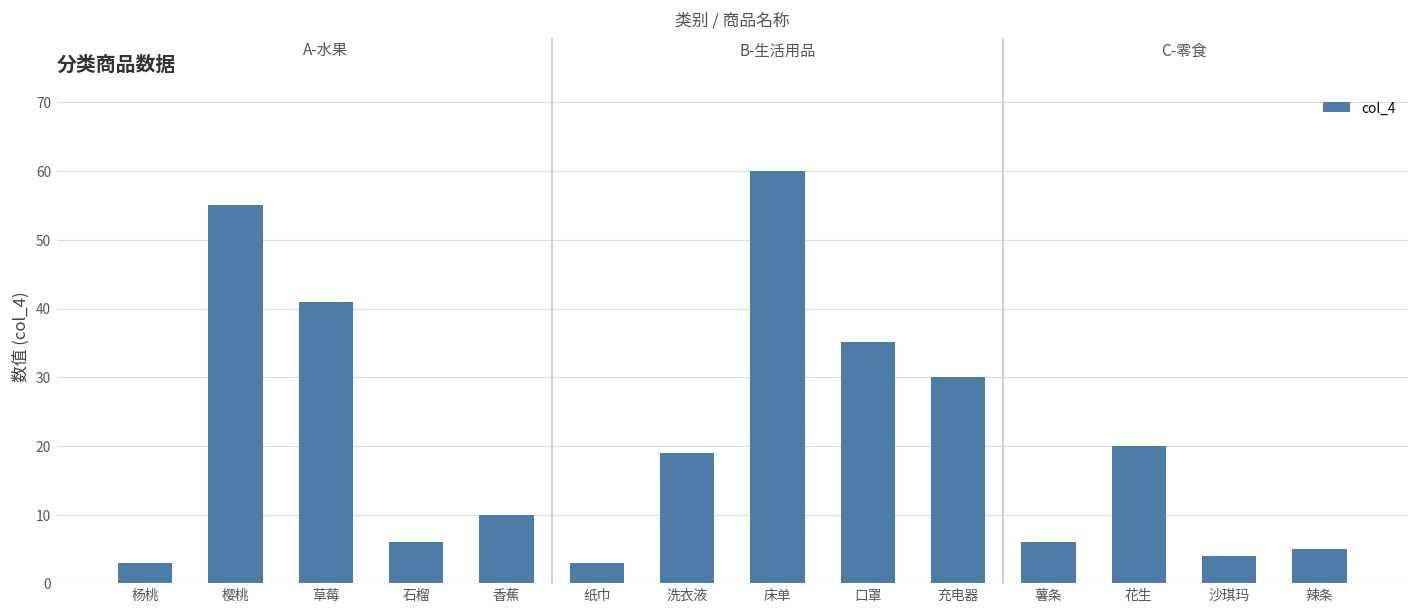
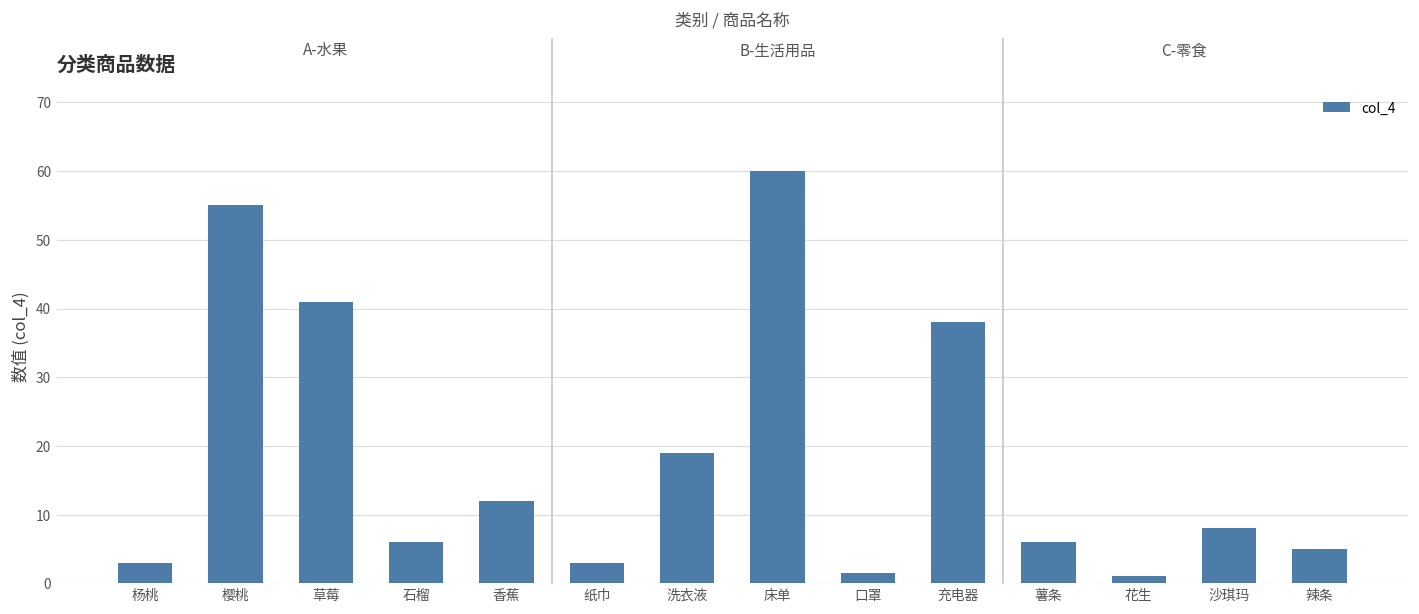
香蕉: 10 -> 12
口罩: 35 -> 2
充电器: 30 -> 38
花生: 20 -> 1
沙琪玛: 4 -> 8
